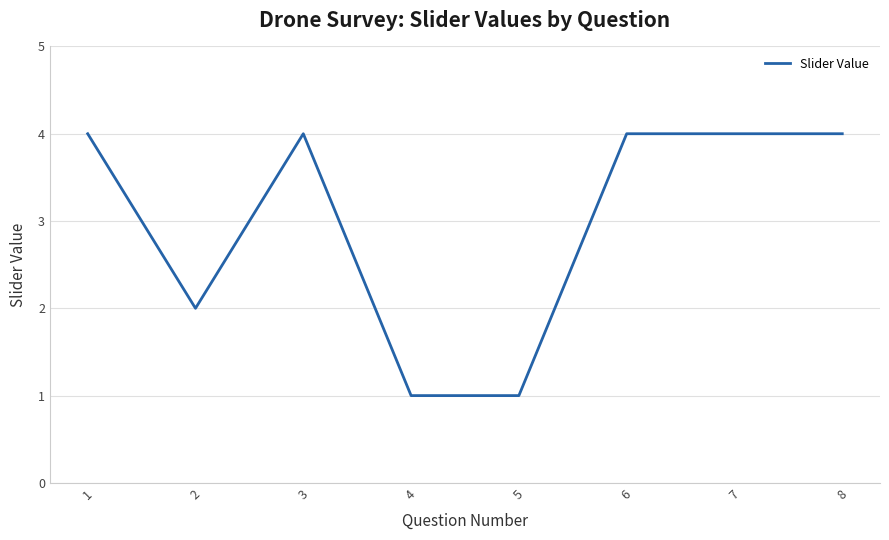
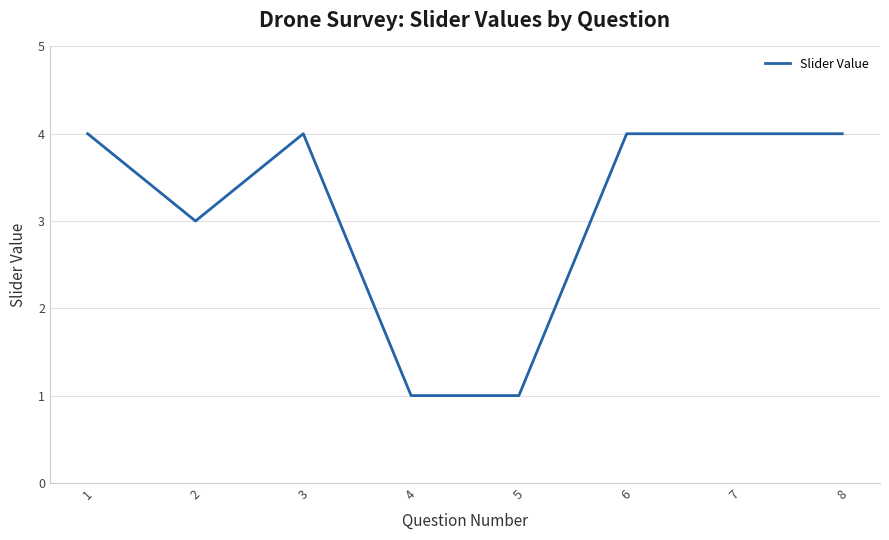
2: 2 -> 3
